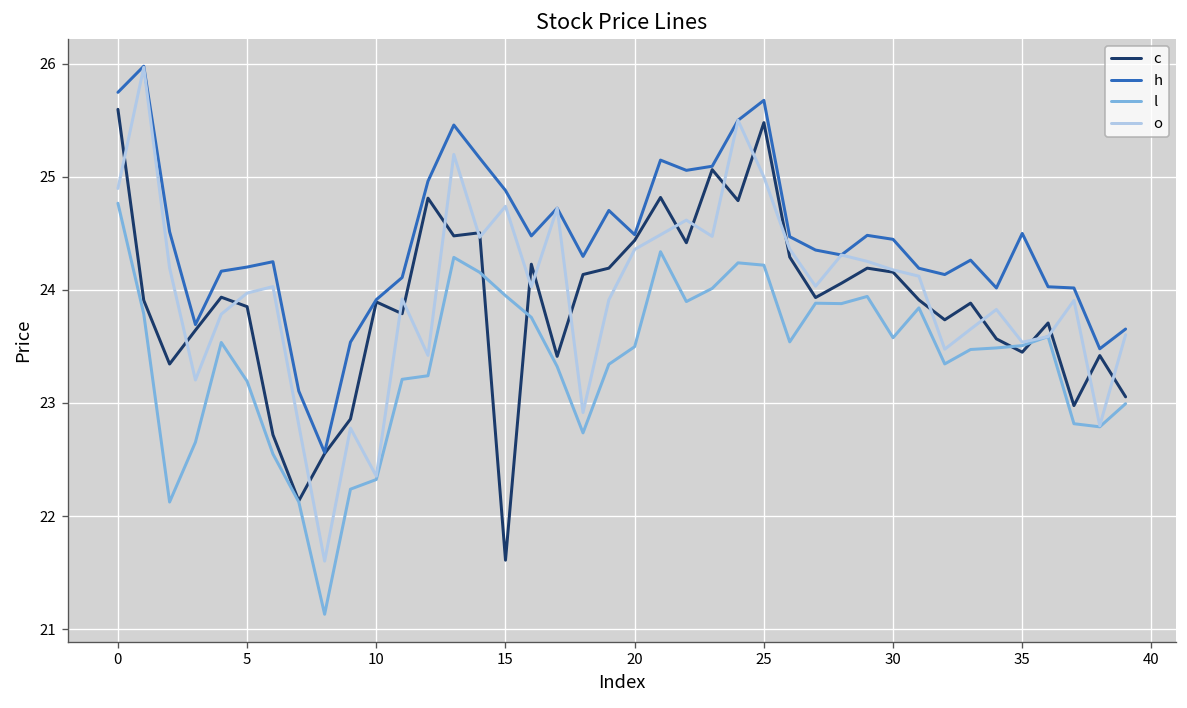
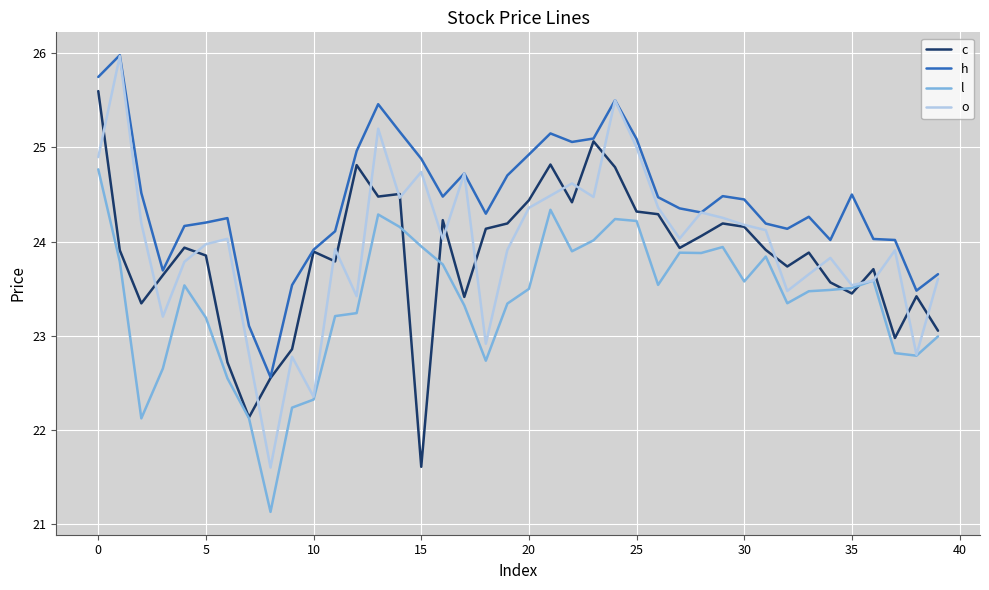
h, 20: 24.5 -> 24.9
c, 25: 25.5 -> 24.3
h, 25: 25.7 -> 25.1
